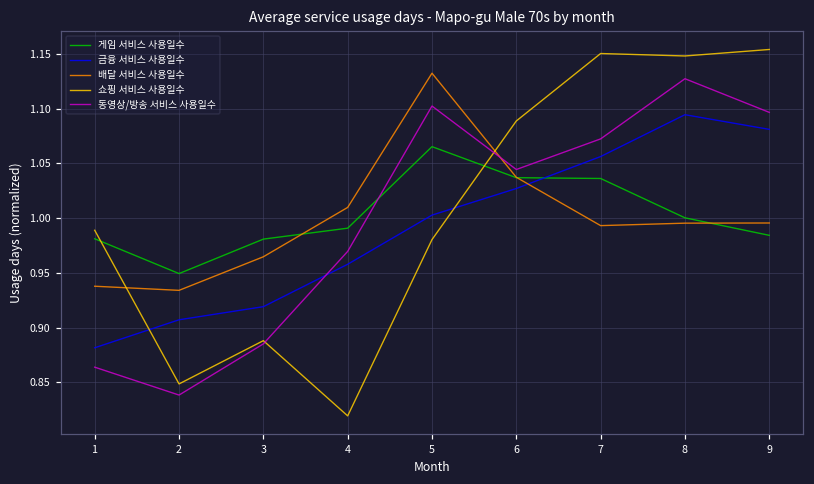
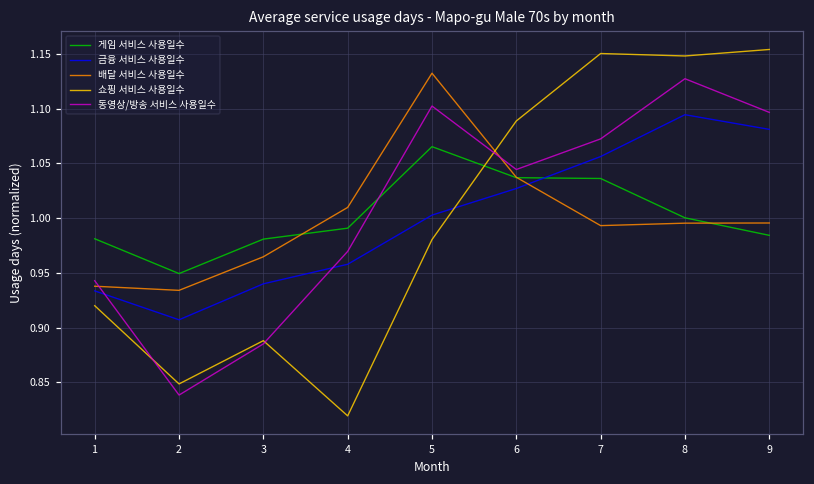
금융 서비스 사용일수, 1: 0.88 -> 0.93
쇼핑 서비스 사용일수, 1: 0.99 -> 0.92
동영상/방송 서비스 사용일수, 1: 0.86 -> 0.94
금융 서비스 사용일수, 3: 0.92 -> 0.94
